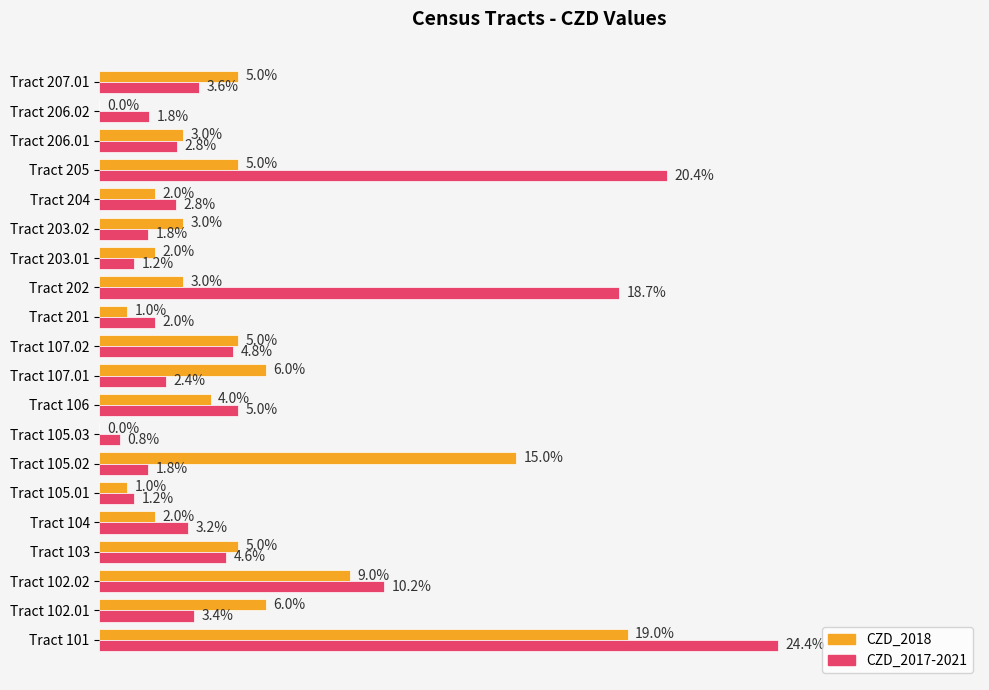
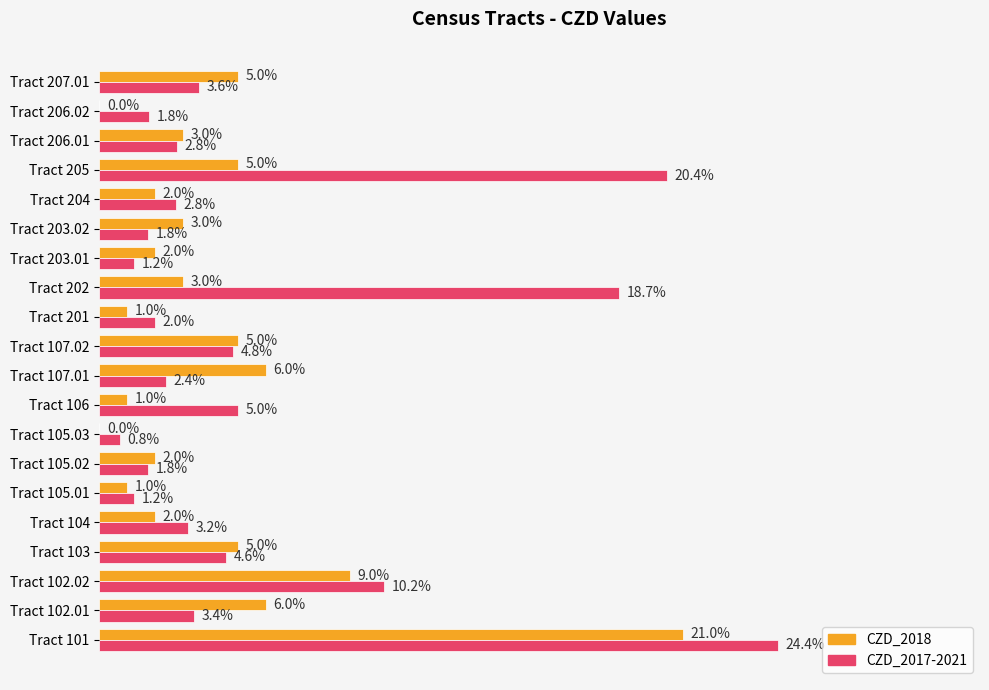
CZD_2018, Tract 106: 4.0% -> 1.0%
CZD_2018, Tract 105.02: 15.0% -> 2.0%
CZD_2018, Tract 101: 19.0% -> 21.0%
